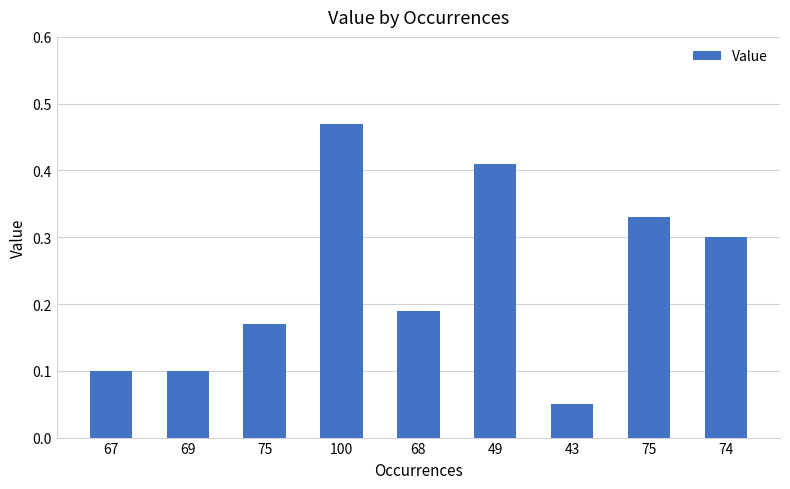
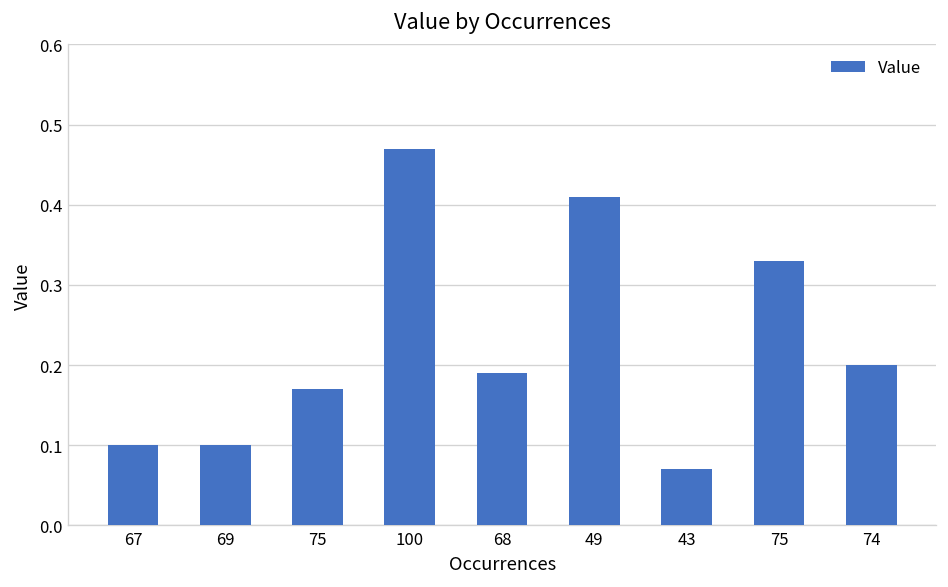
43: 0.05 -> 0.07
74: 0.3 -> 0.2
